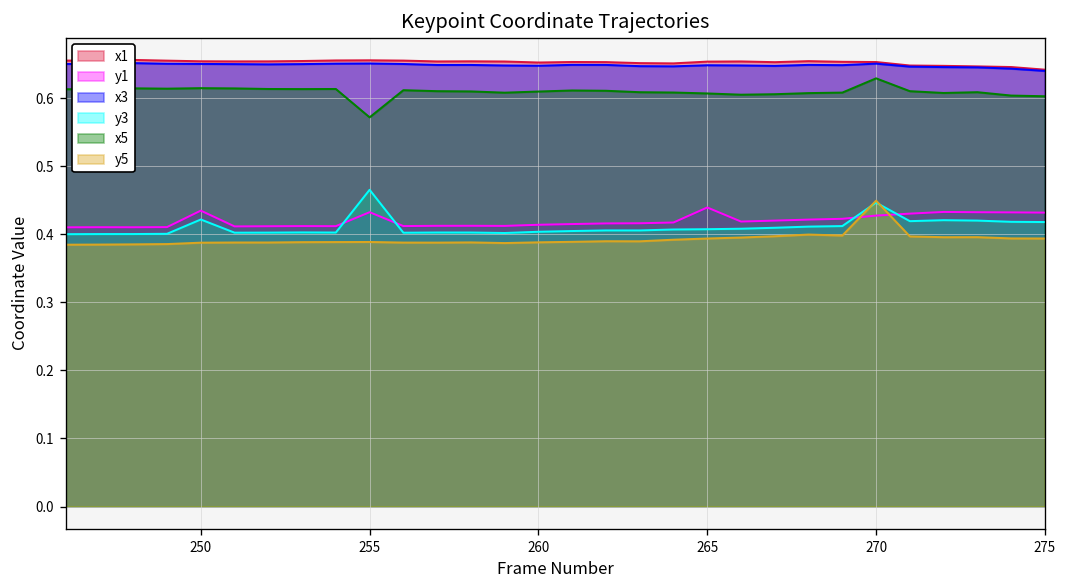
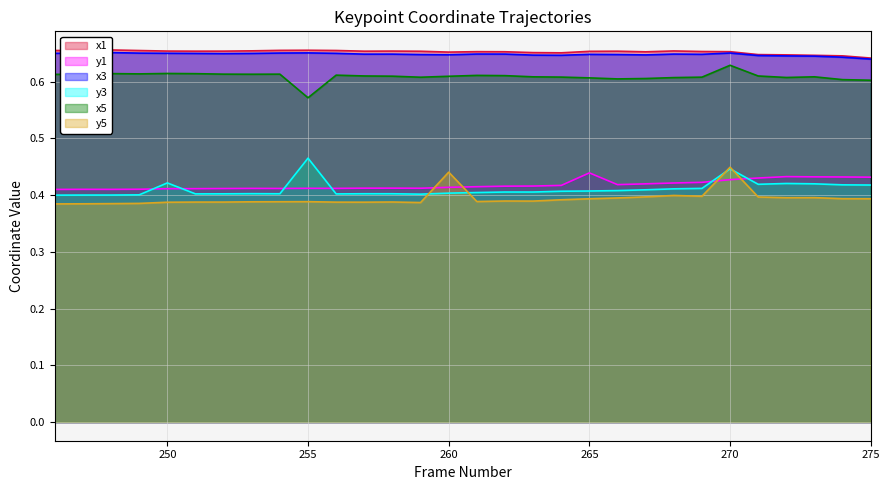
y1, 250: 0.43 -> 0.41
y1, 255: 0.43 -> 0.41
y5, 260: 0.39 -> 0.44
